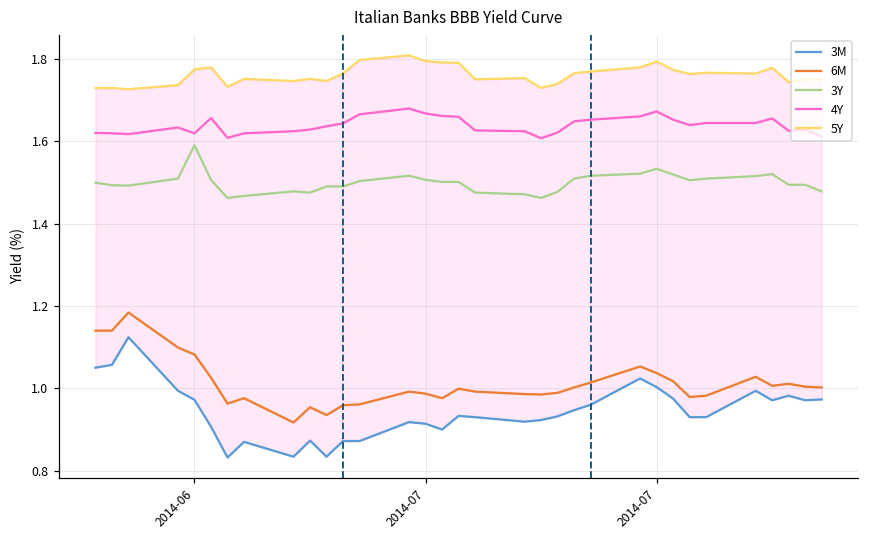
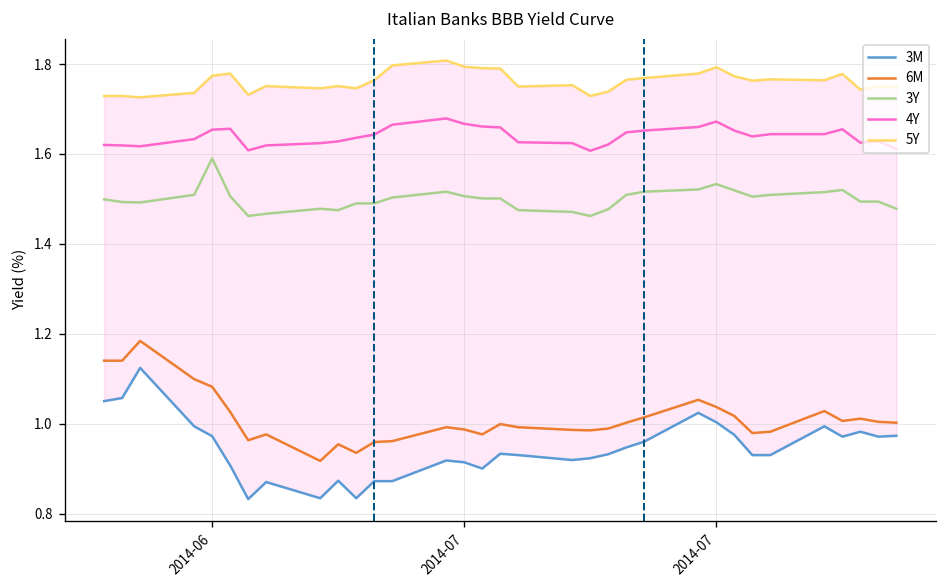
4Y, 2014-06: 1.62 -> 1.65
